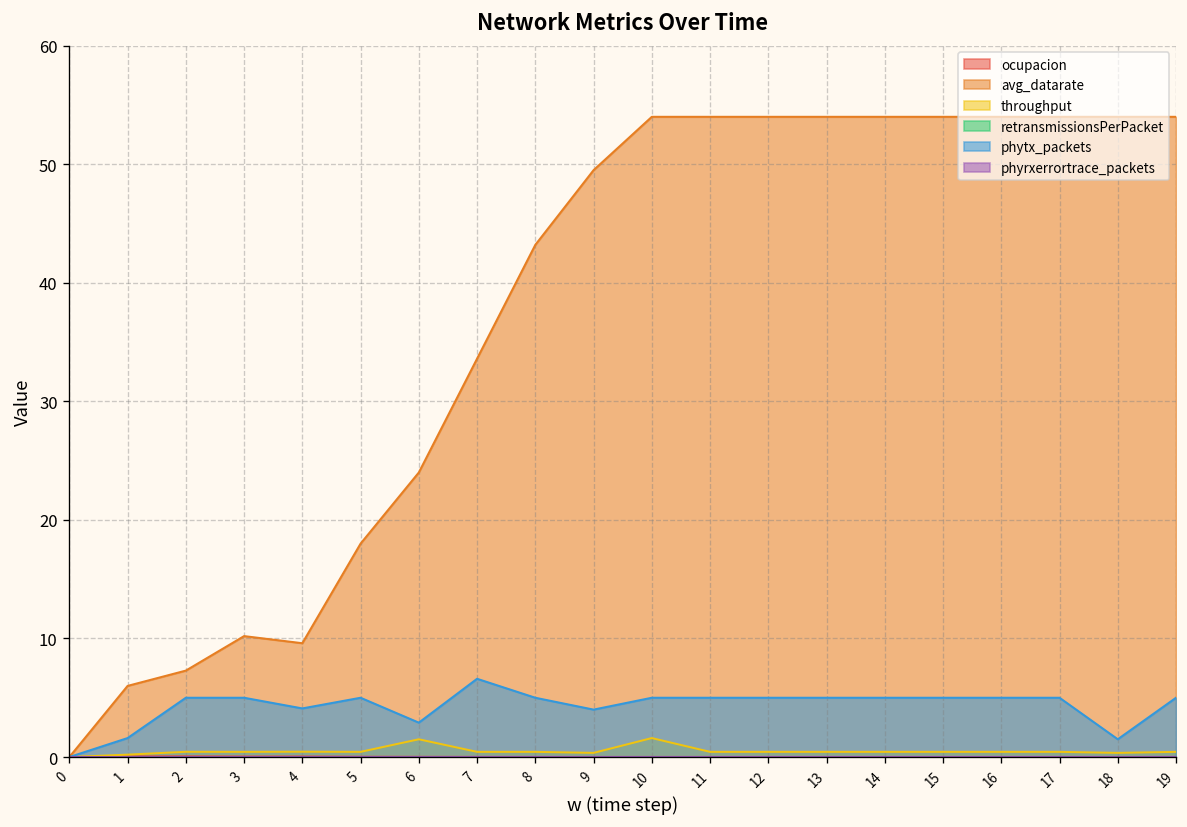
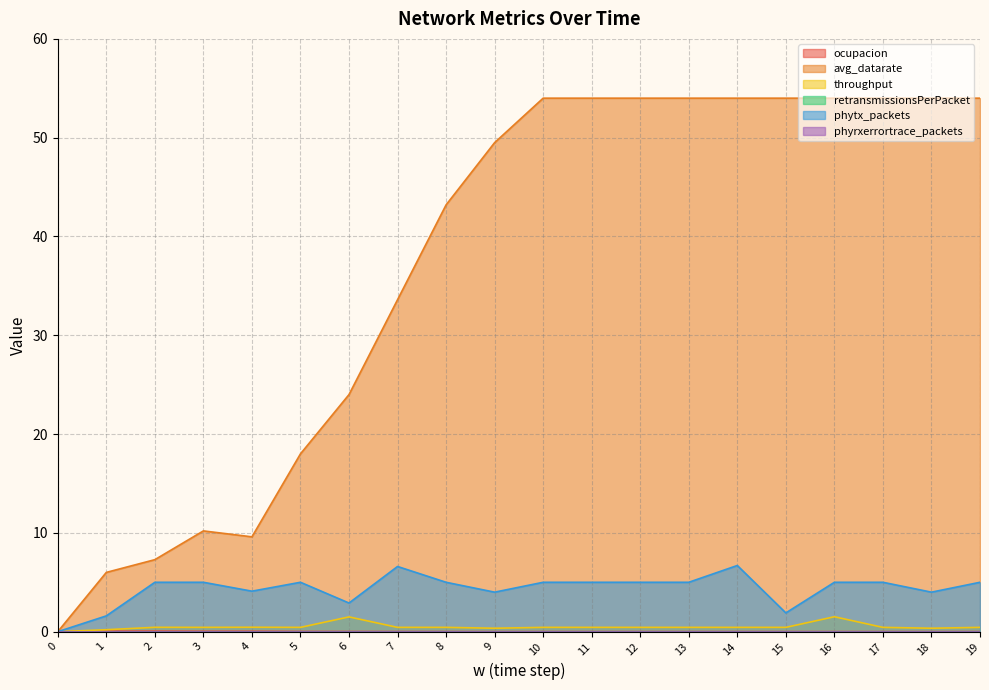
throughput, 10: 2 -> 0
phytx_packets, 14: 5 -> 7
phytx_packets, 15: 5 -> 2
throughput, 16: 0 -> 2
phytx_packets, 18: 2 -> 4
